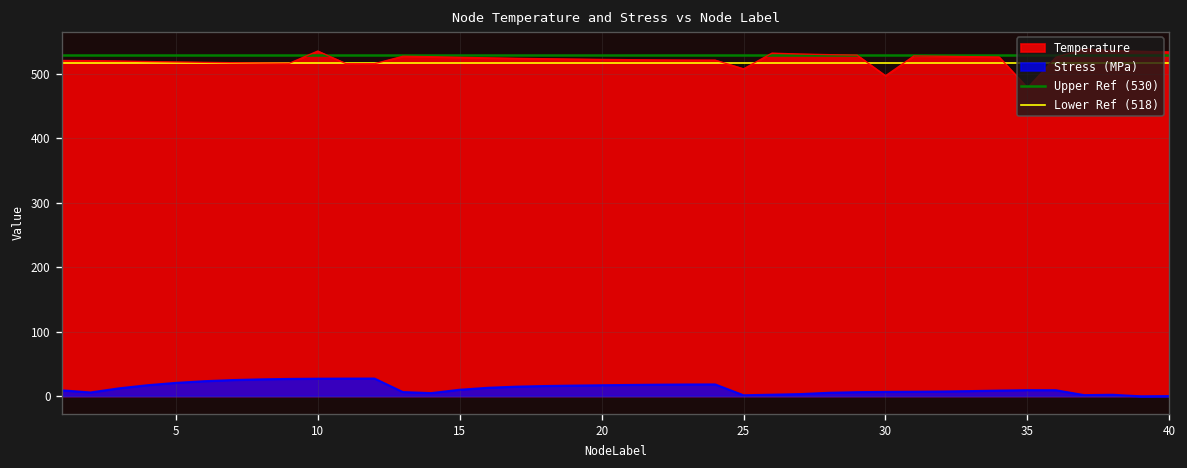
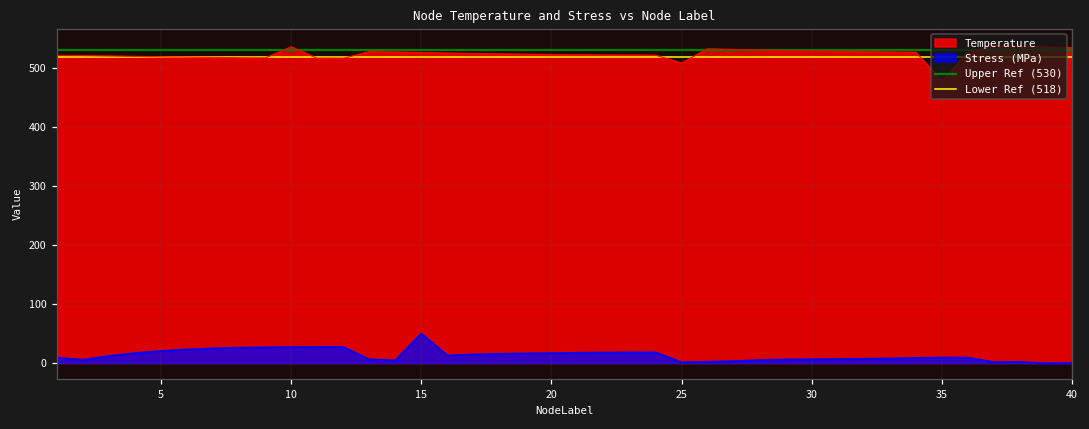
Stress (MPa), 15: 10 -> 50
Temperature, 30: 500 -> 530
